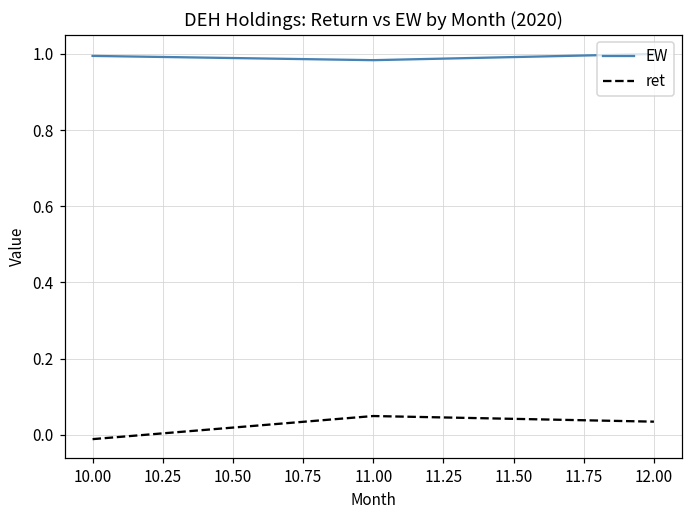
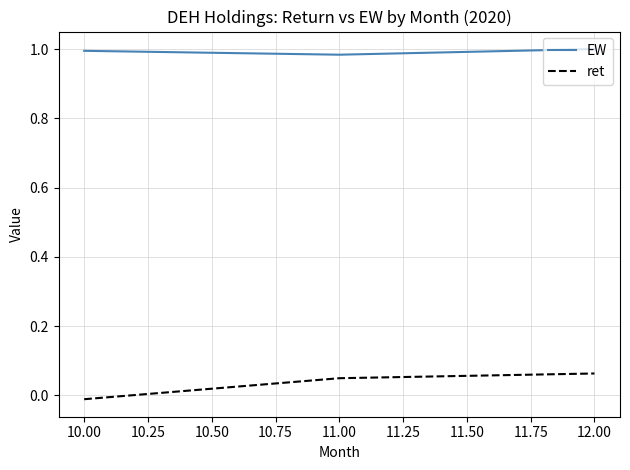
ret, 12.00: 0.03 -> 0.06
